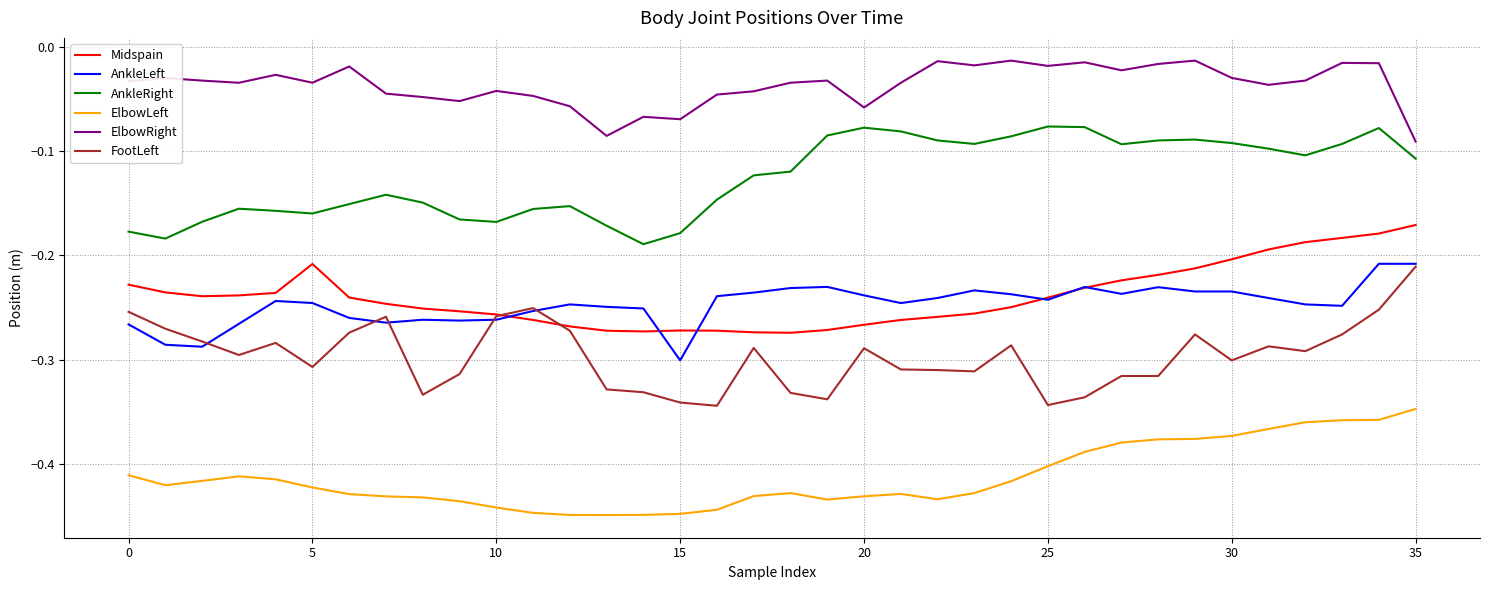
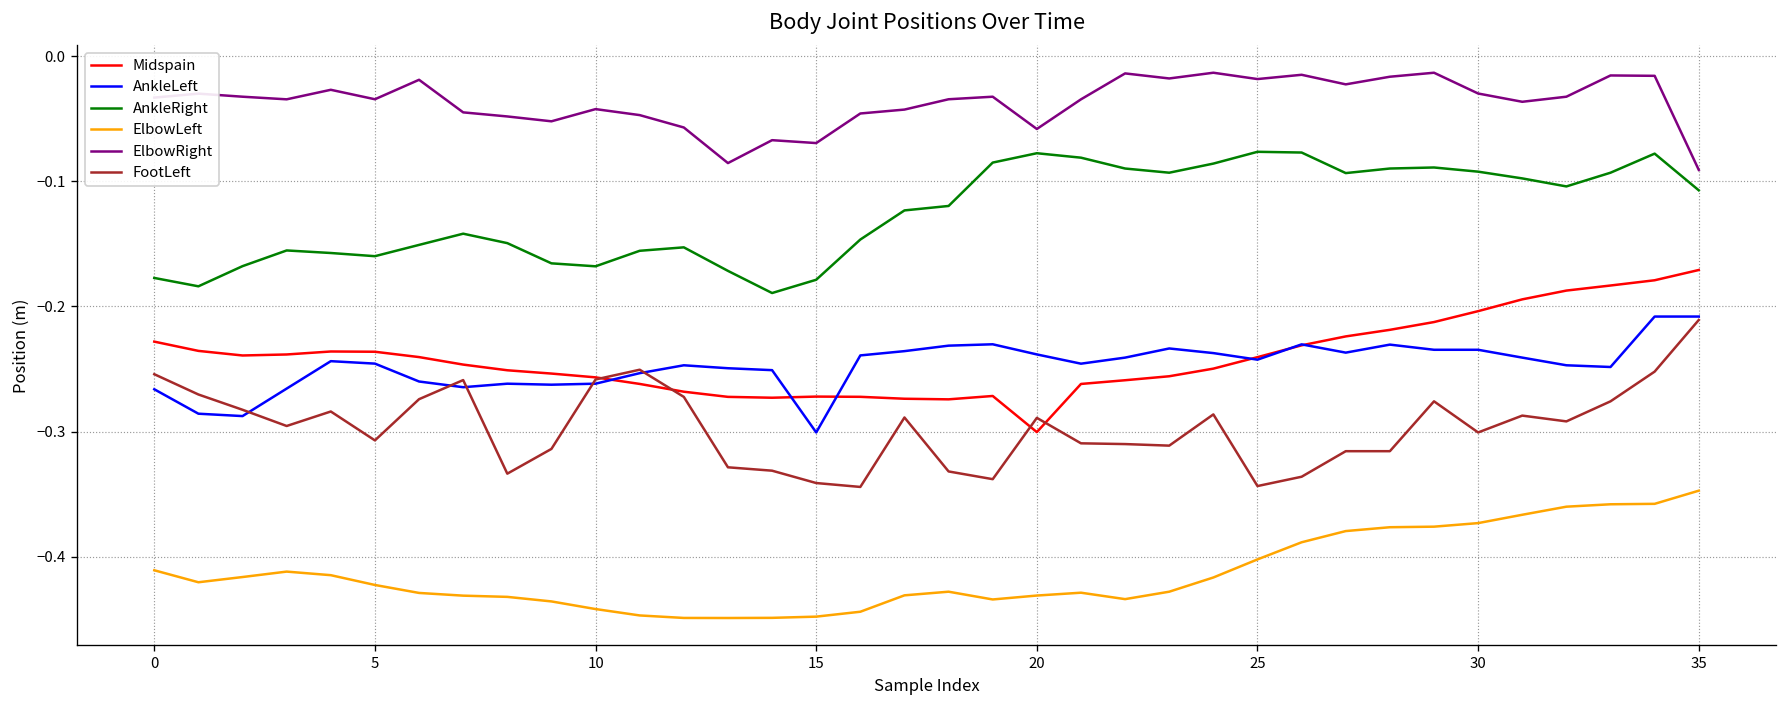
Midspain, 5: -0.208 -> -0.236
Midspain, 20: -0.267 -> -0.300
